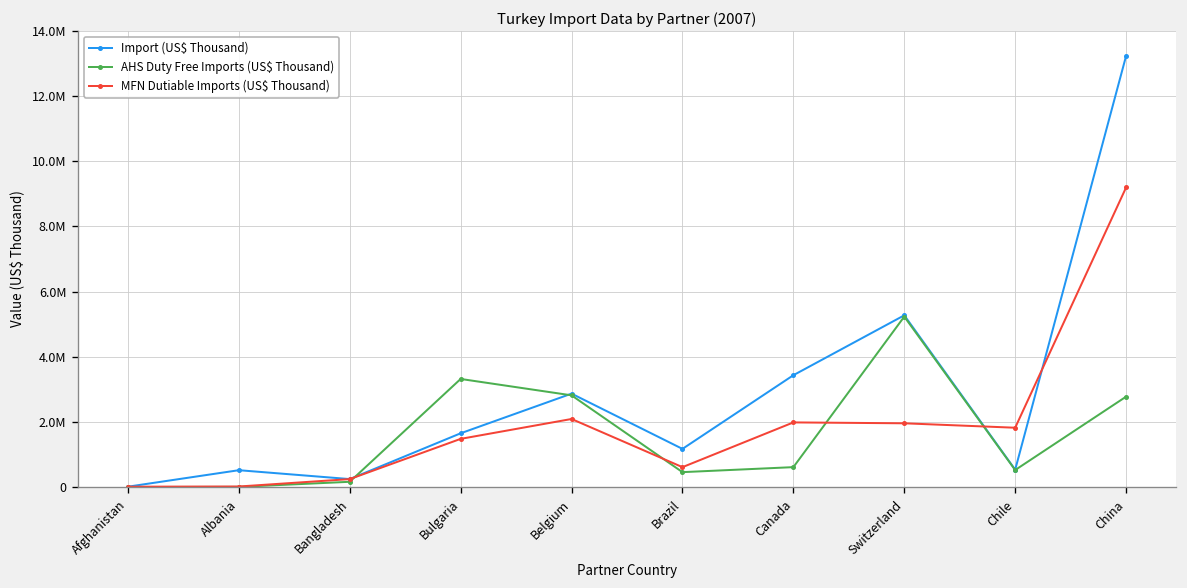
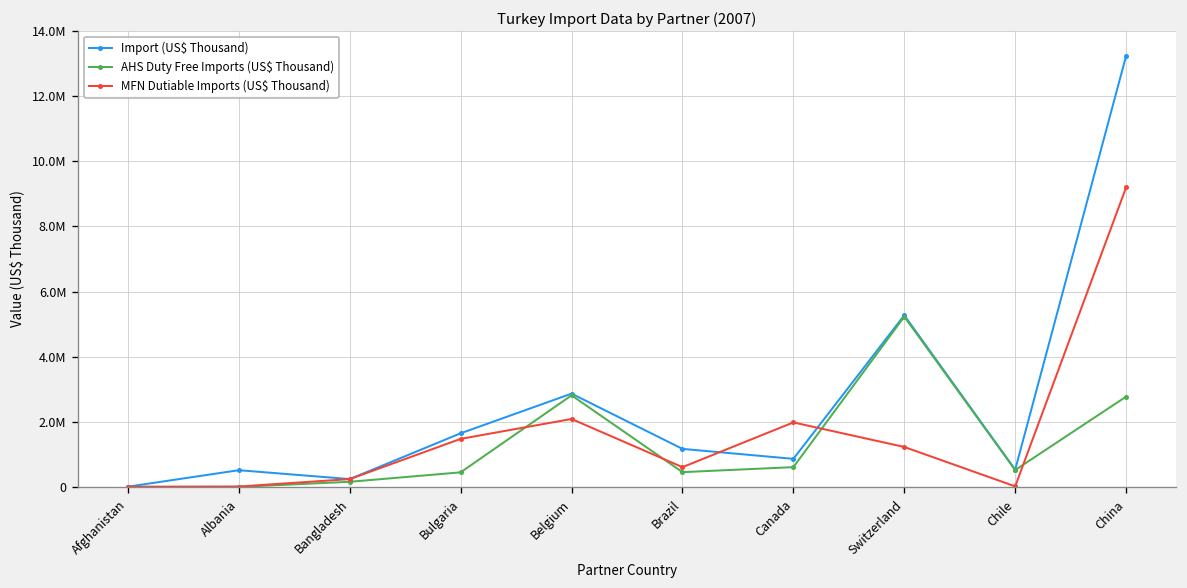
AHS Duty Free Imports (US$ Thousand), Bulgaria: 3300000 -> 500000
Import (US$ Thousand), Canada: 3400000 -> 900000
MFN Dutiable Imports (US$ Thousand), Switzerland: 2000000 -> 1200000
MFN Dutiable Imports (US$ Thousand), Chile: 1800000 -> 0
